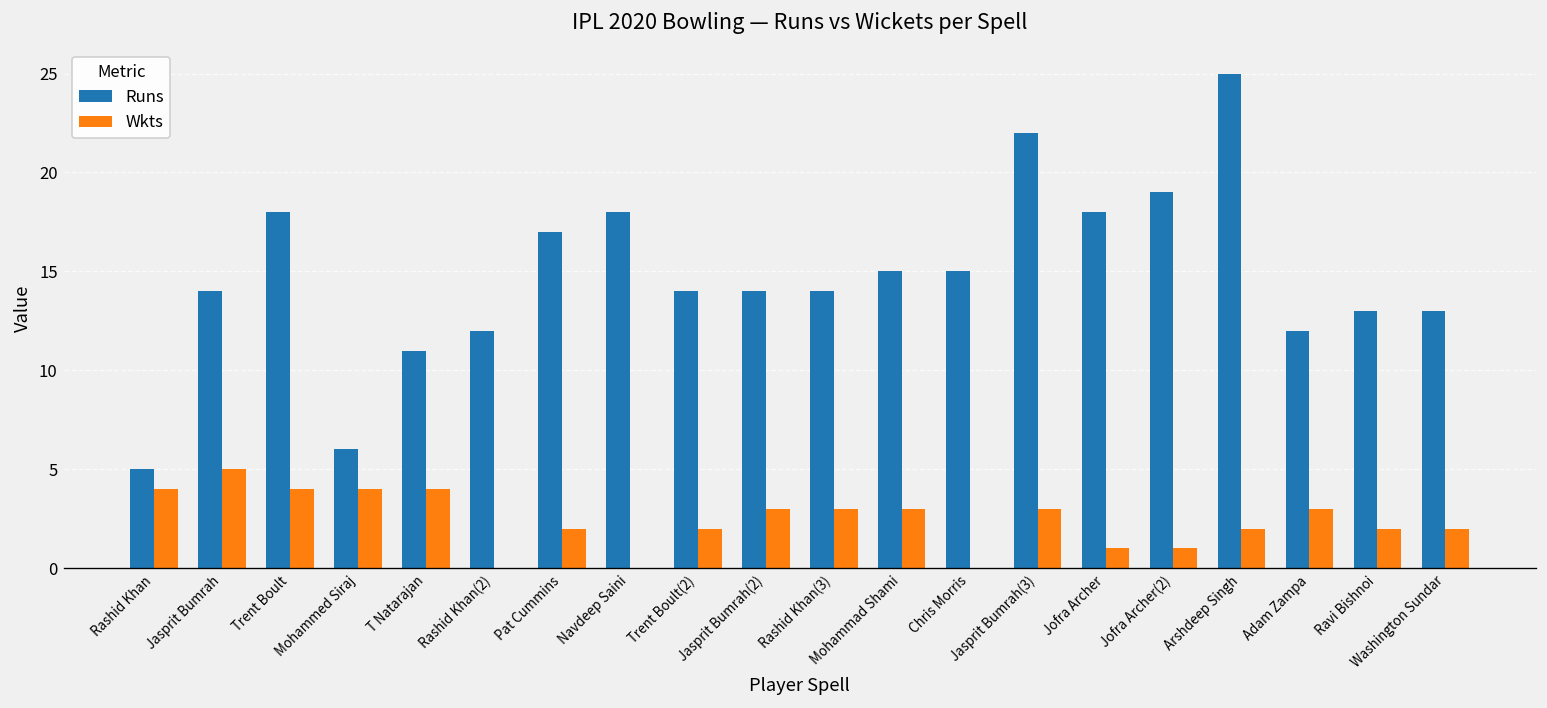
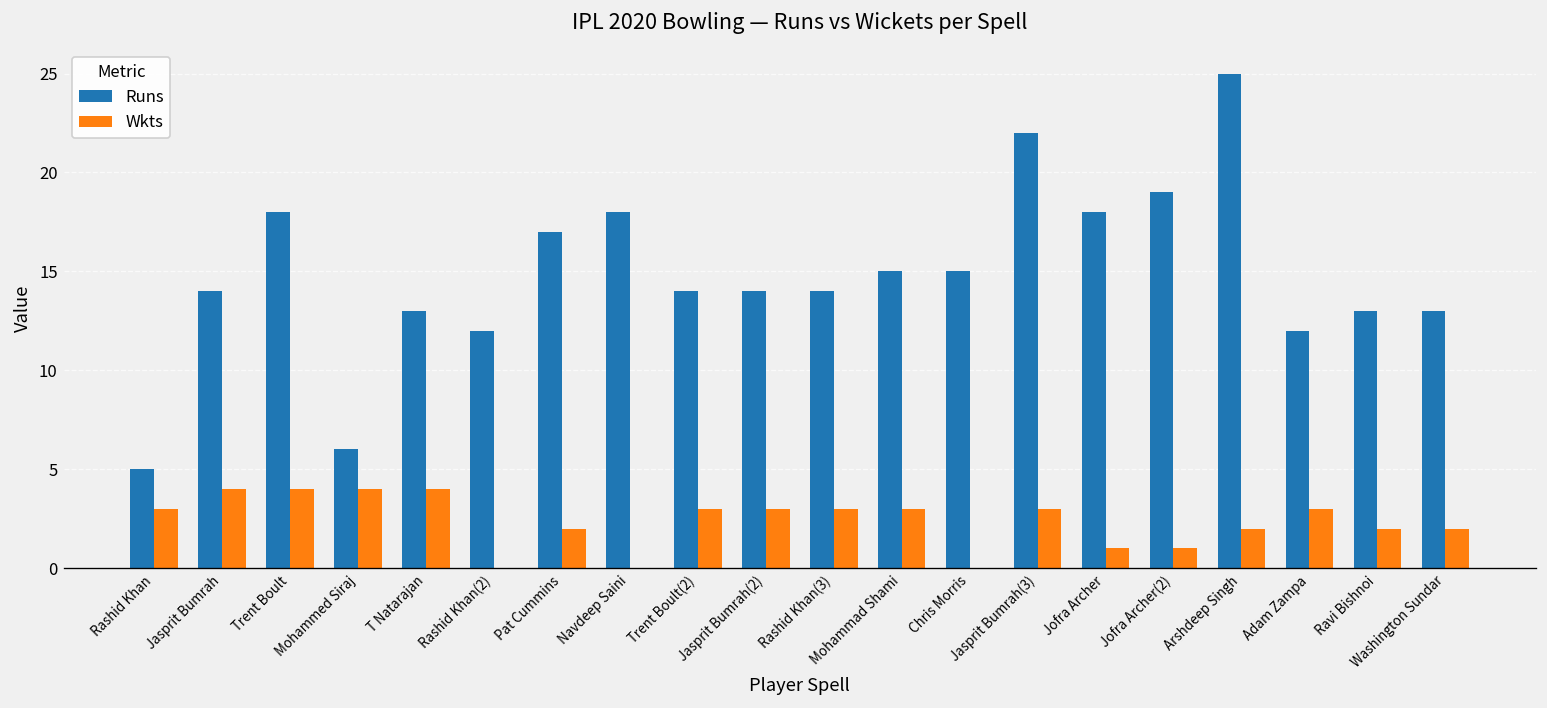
Wkts, Rashid Khan: 4 -> 3
Wkts, Jasprit Bumrah: 5 -> 4
Runs, T Natarajan: 11 -> 13
Wkts, Trent Boult(2): 2 -> 3
